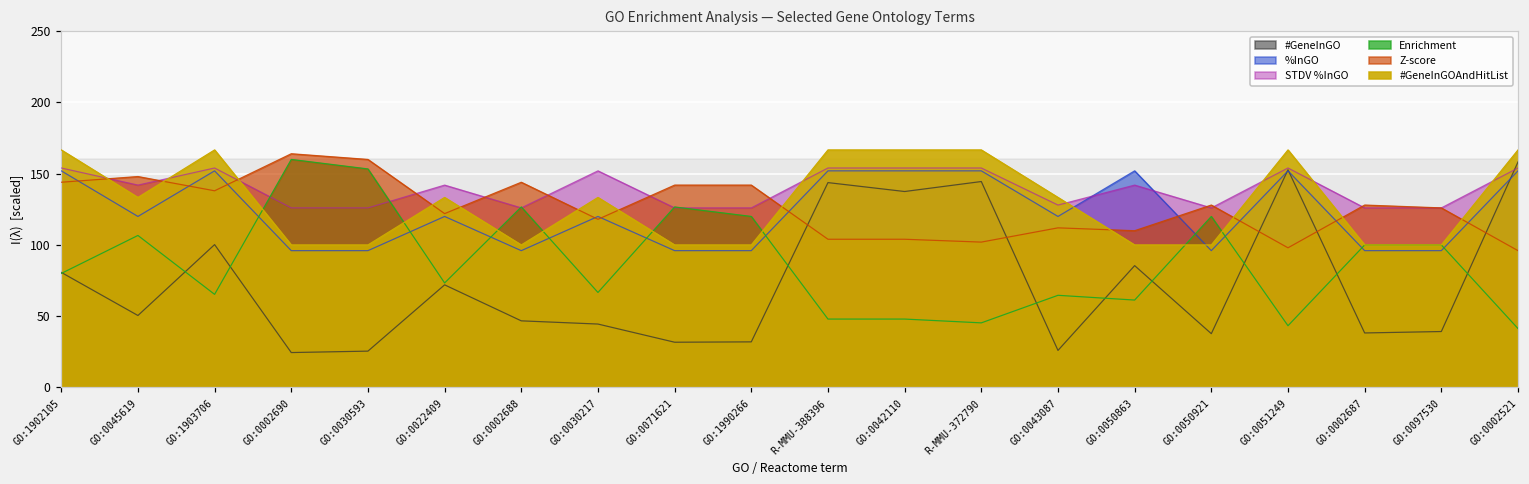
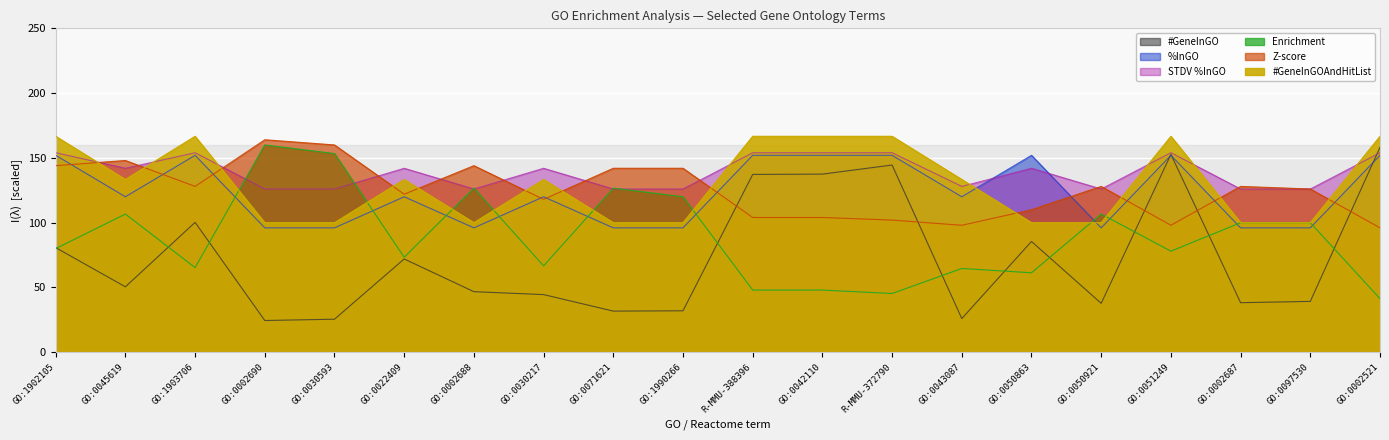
Z-score, GO:1903706: 138 -> 128
STDV %InGO, GO:0030217: 152 -> 142
#GeneInGO, R-MMU-388396: 144 -> 137
Z-score, GO:0043087: 112 -> 98
Enrichment, GO:0050921: 120 -> 107
Enrichment, GO:0051249: 43 -> 78
